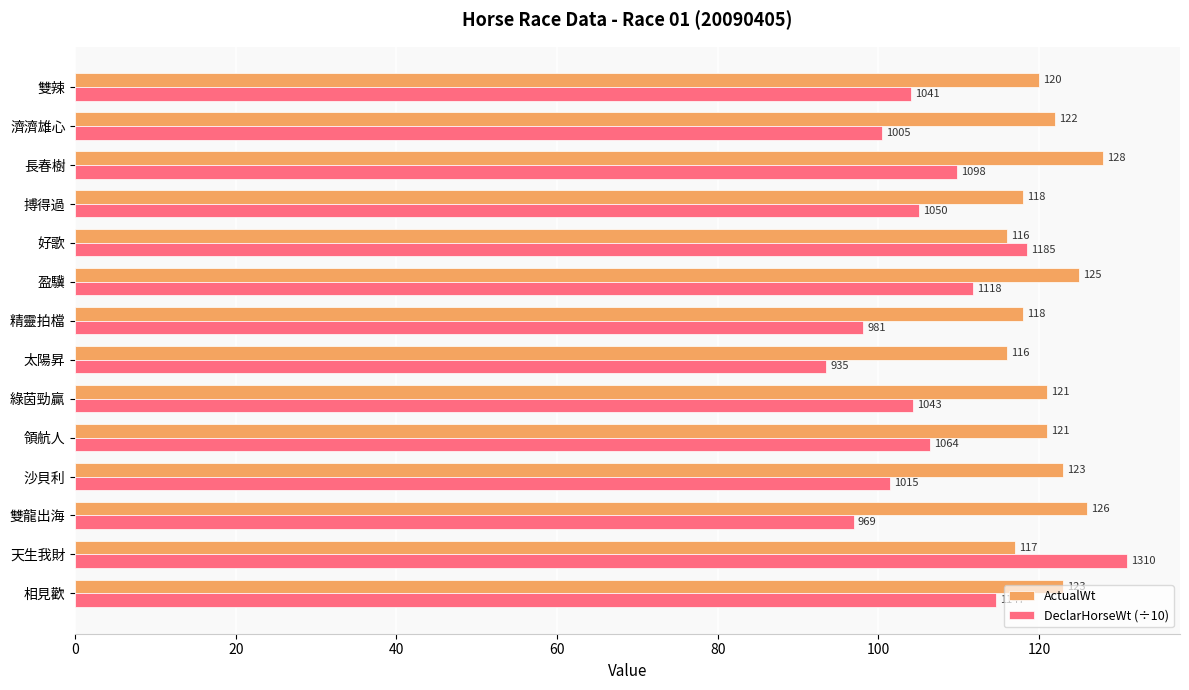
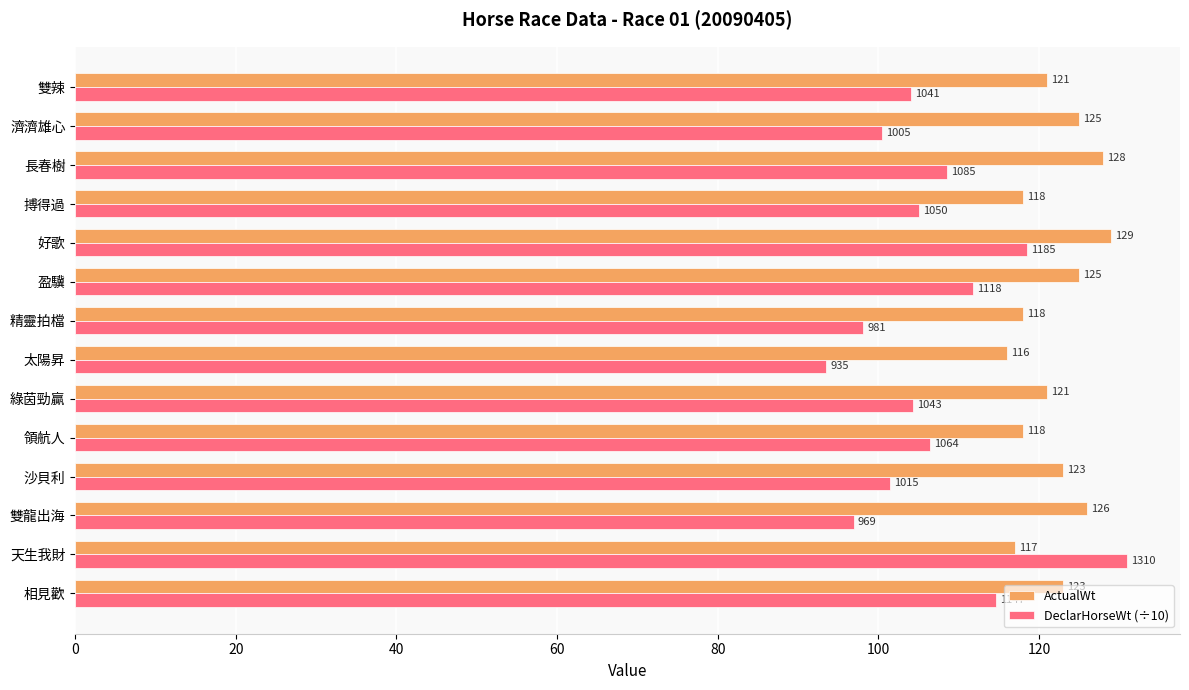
ActualWt, 雙辣: 120 -> 121
ActualWt, 濟濟雄心: 122 -> 125
DeclarHorseWt (÷10), 長春樹: 1098 -> 1085
ActualWt, 好歌: 116 -> 129
ActualWt, 領航人: 121 -> 118
